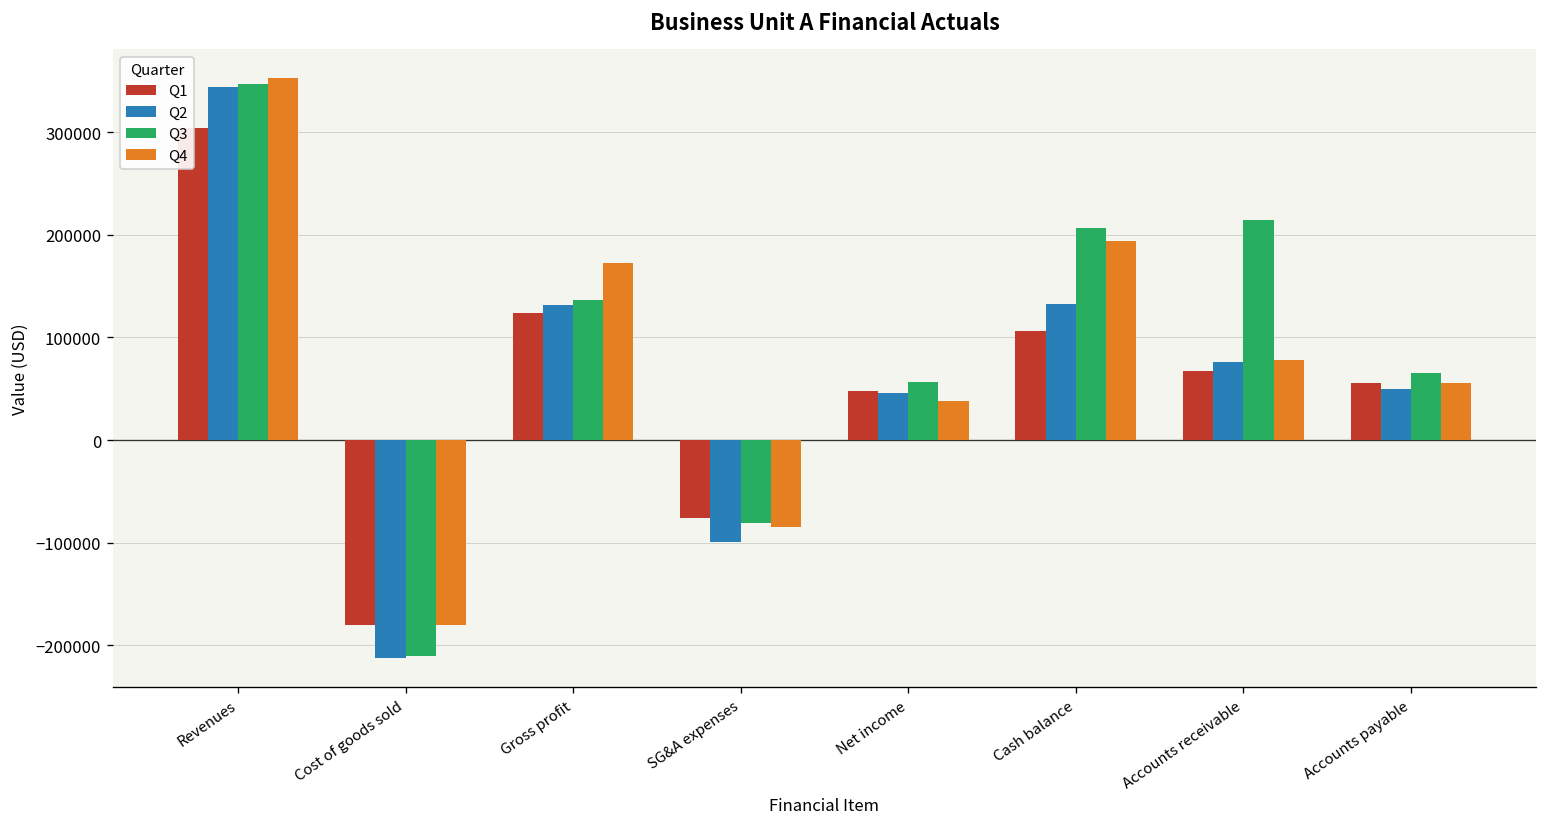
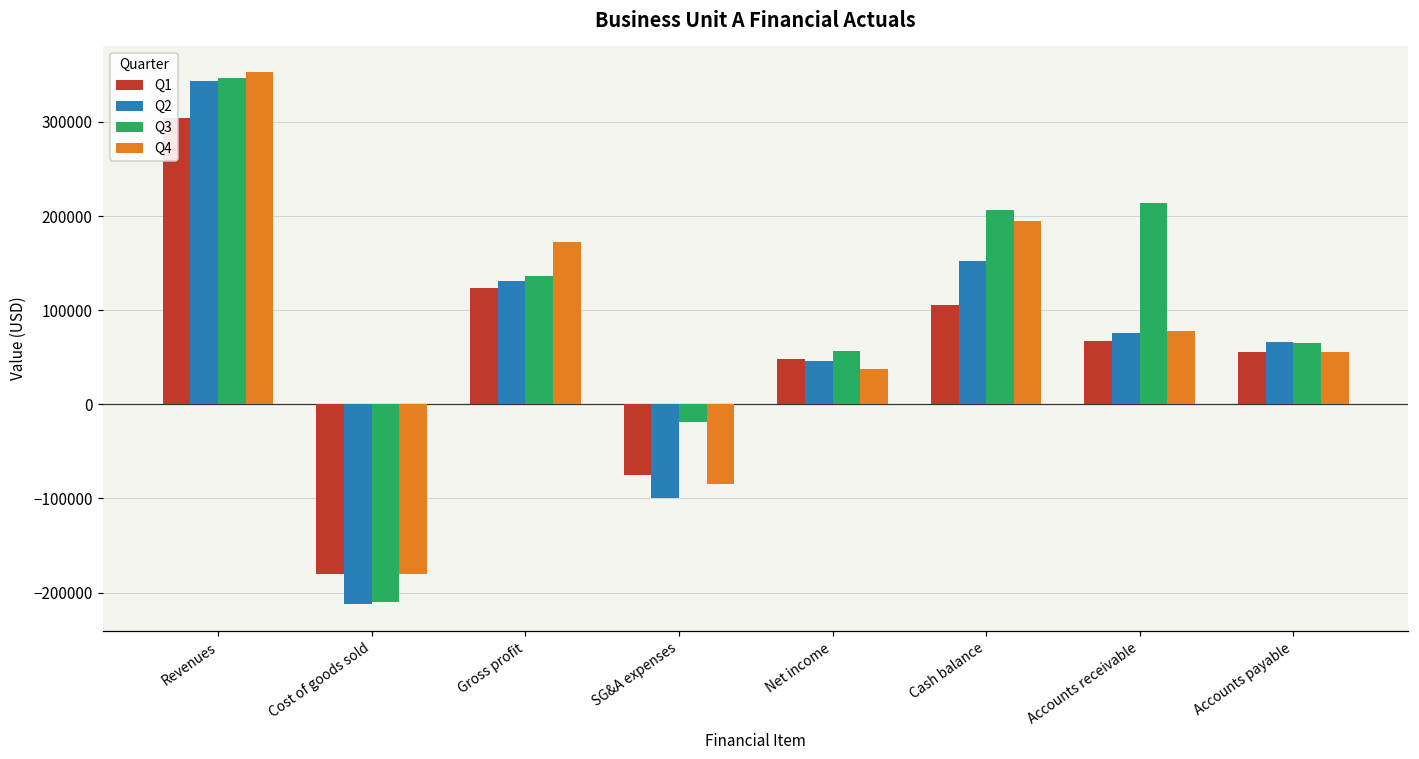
Q3, SG&A expenses: -80000 -> -20000
Q2, Cash balance: 130000 -> 150000
Q2, Accounts payable: 50000 -> 70000
